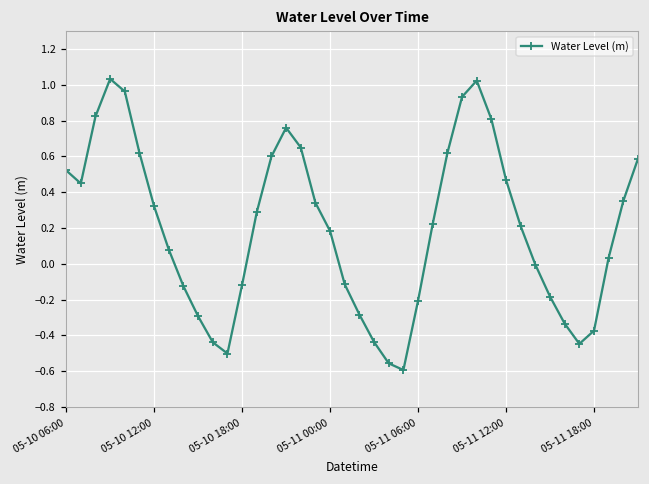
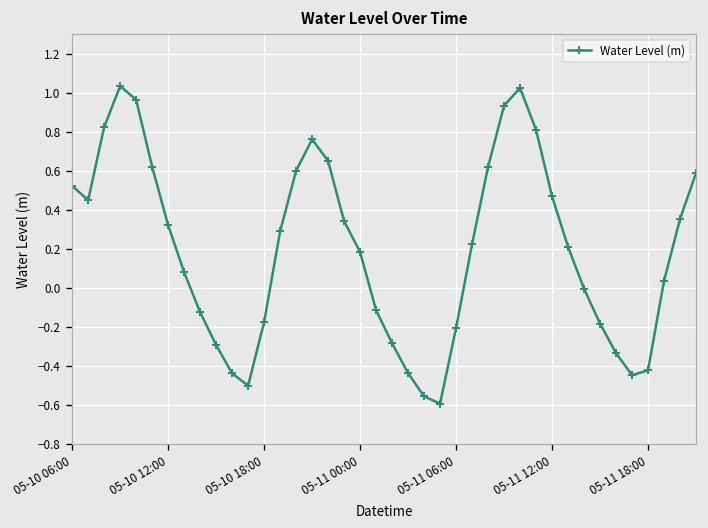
05-10 18:00: -0.12 -> -0.18
05-11 18:00: -0.37 -> -0.42
